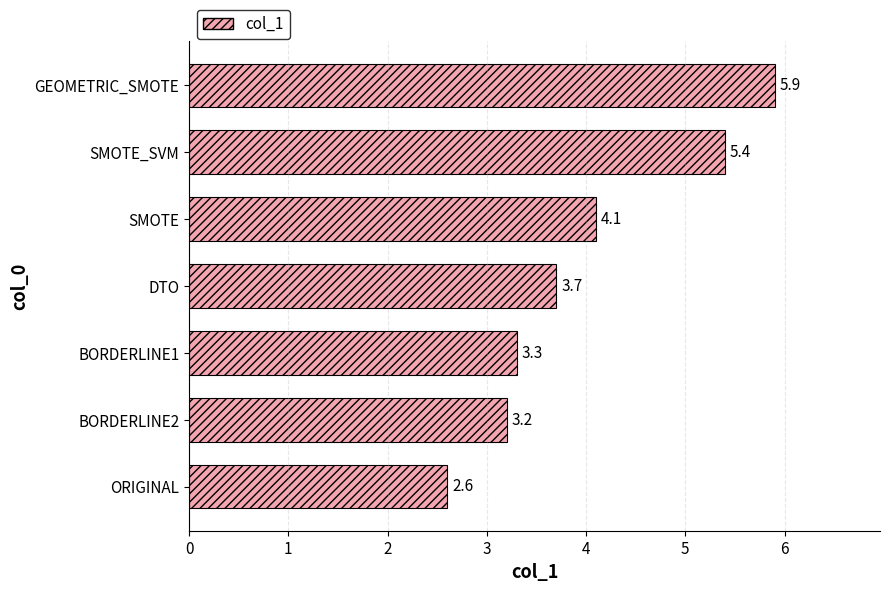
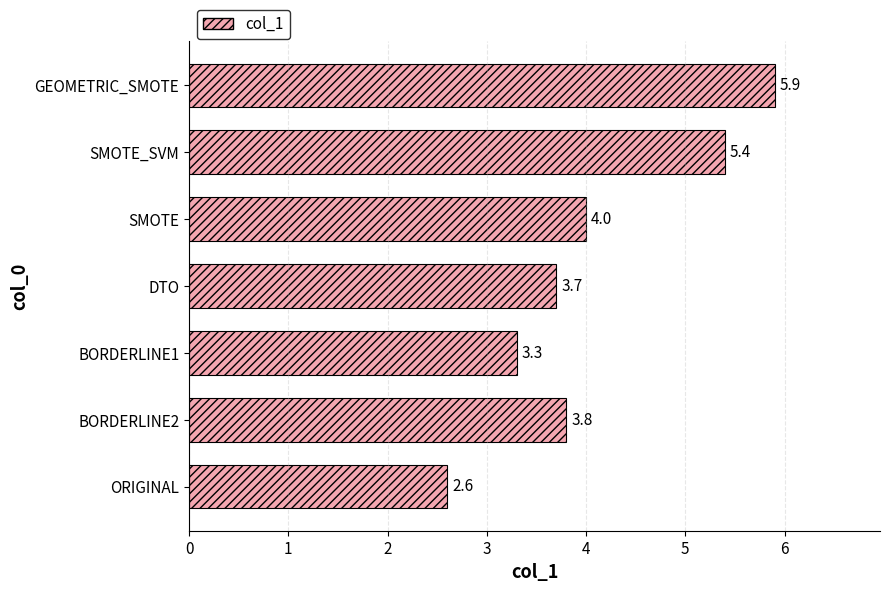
SMOTE: 4.1 -> 4.0
BORDERLINE2: 3.2 -> 3.8
